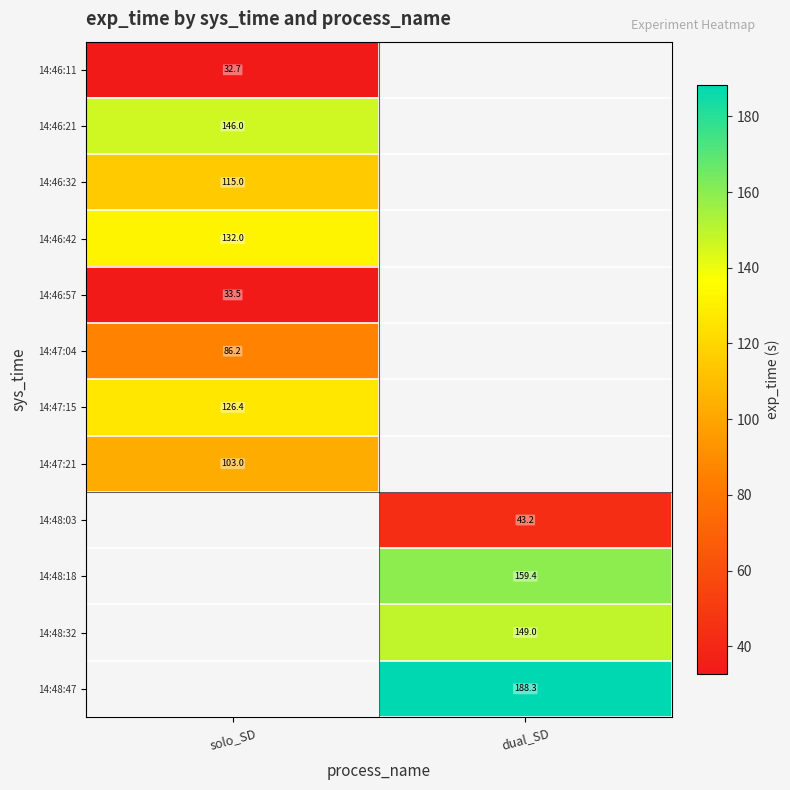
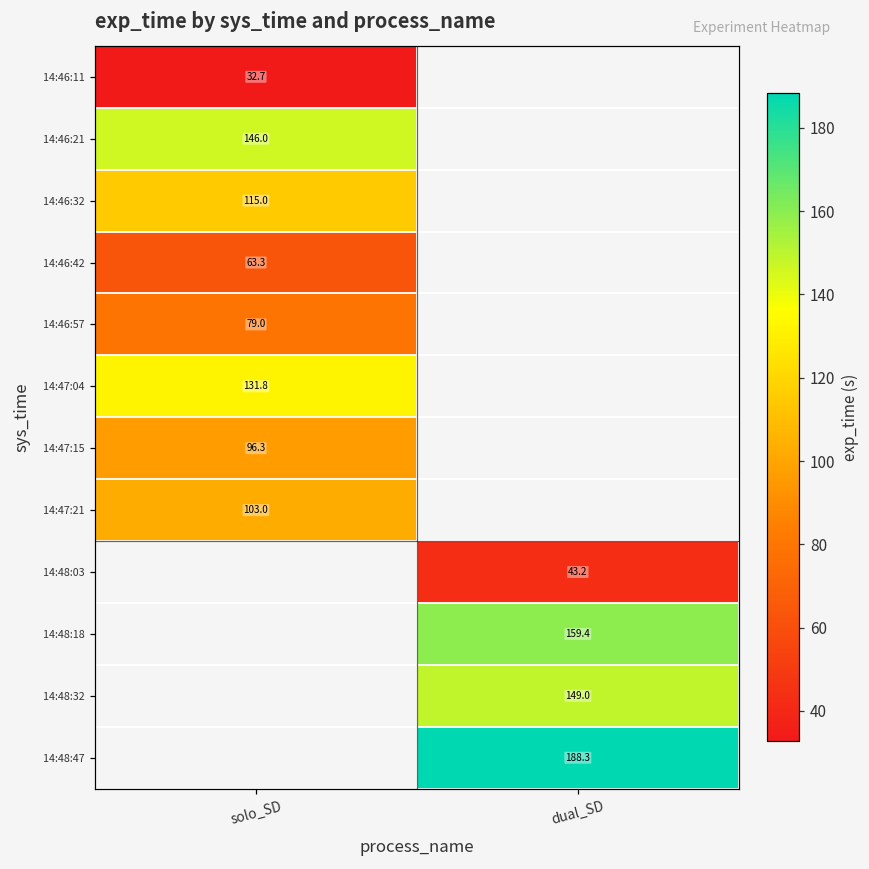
14:46:42, solo_SD: 132.0 -> 63.3
14:46:57, solo_SD: 33.5 -> 79.0
14:47:04, solo_SD: 86.2 -> 131.8
14:47:15, solo_SD: 126.4 -> 96.3
